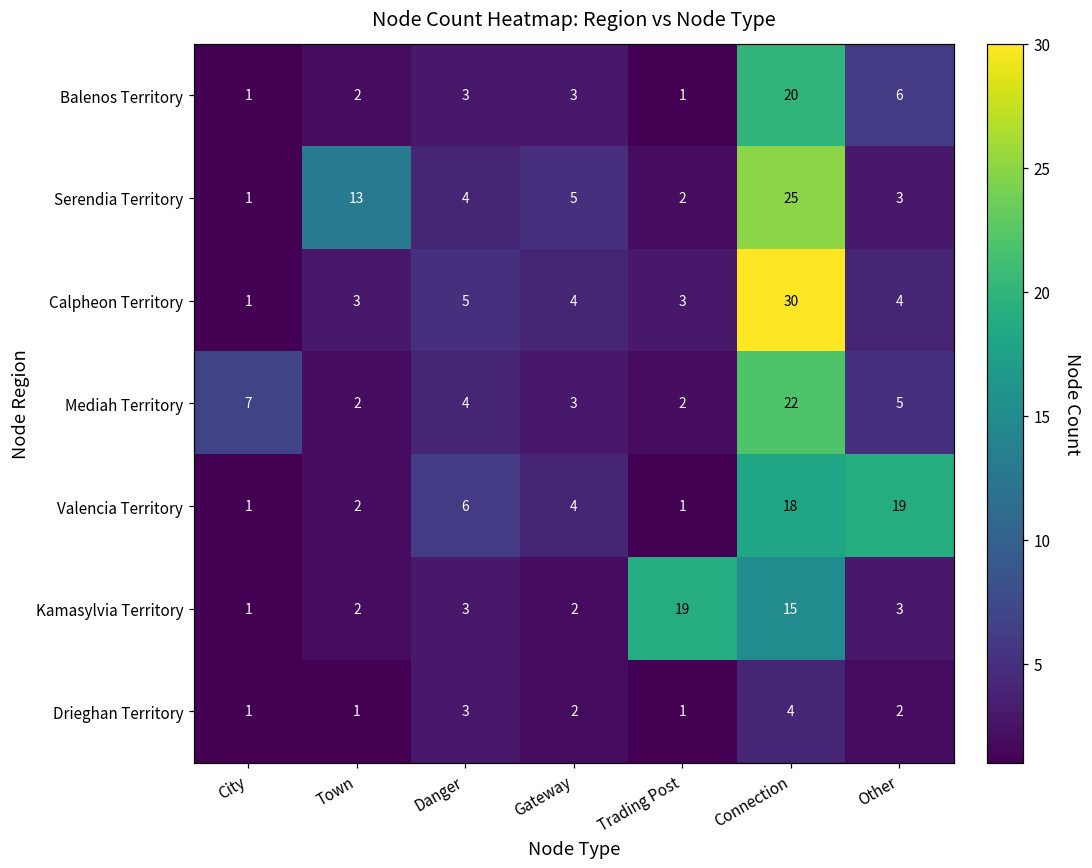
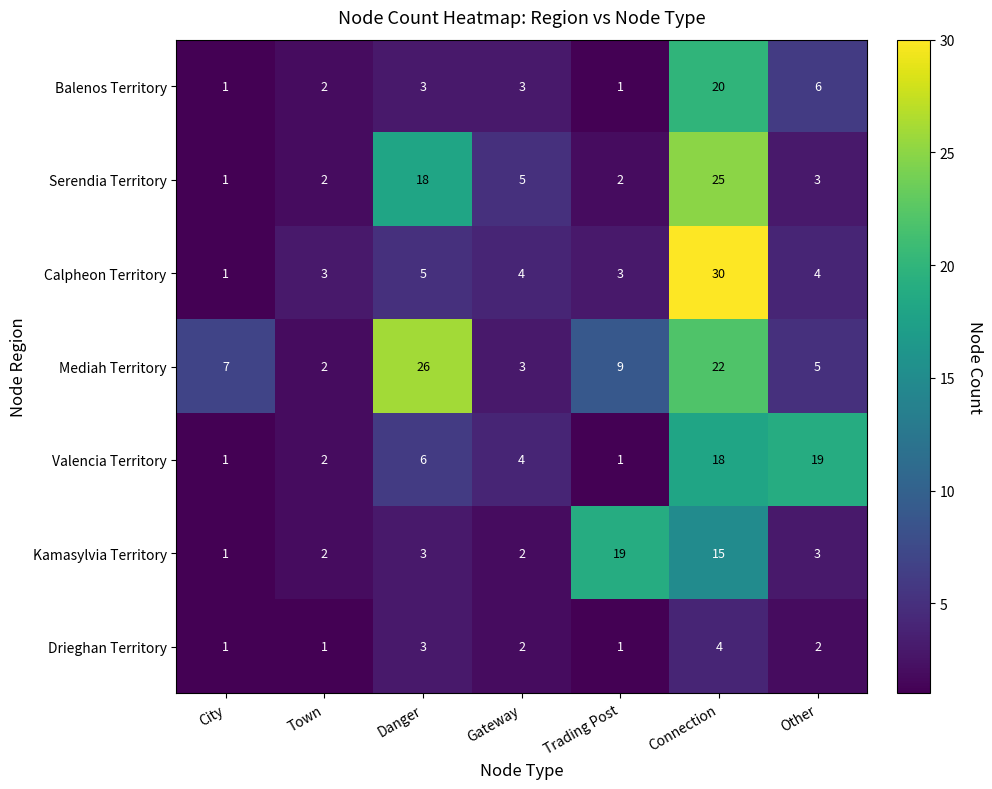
Serendia Territory, Town: 13 -> 2
Serendia Territory, Danger: 4 -> 18
Mediah Territory, Danger: 4 -> 26
Mediah Territory, Trading Post: 2 -> 9
